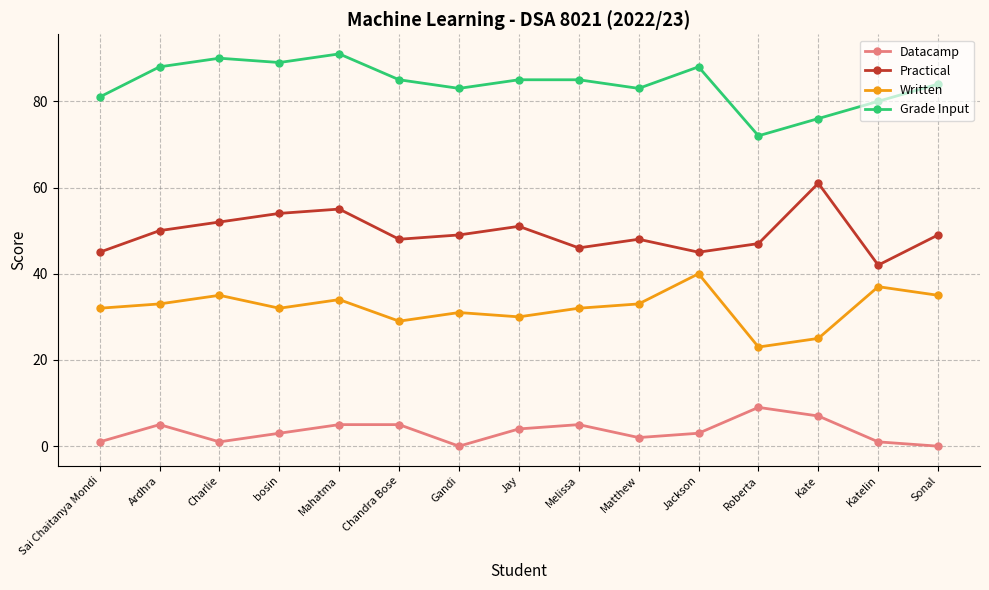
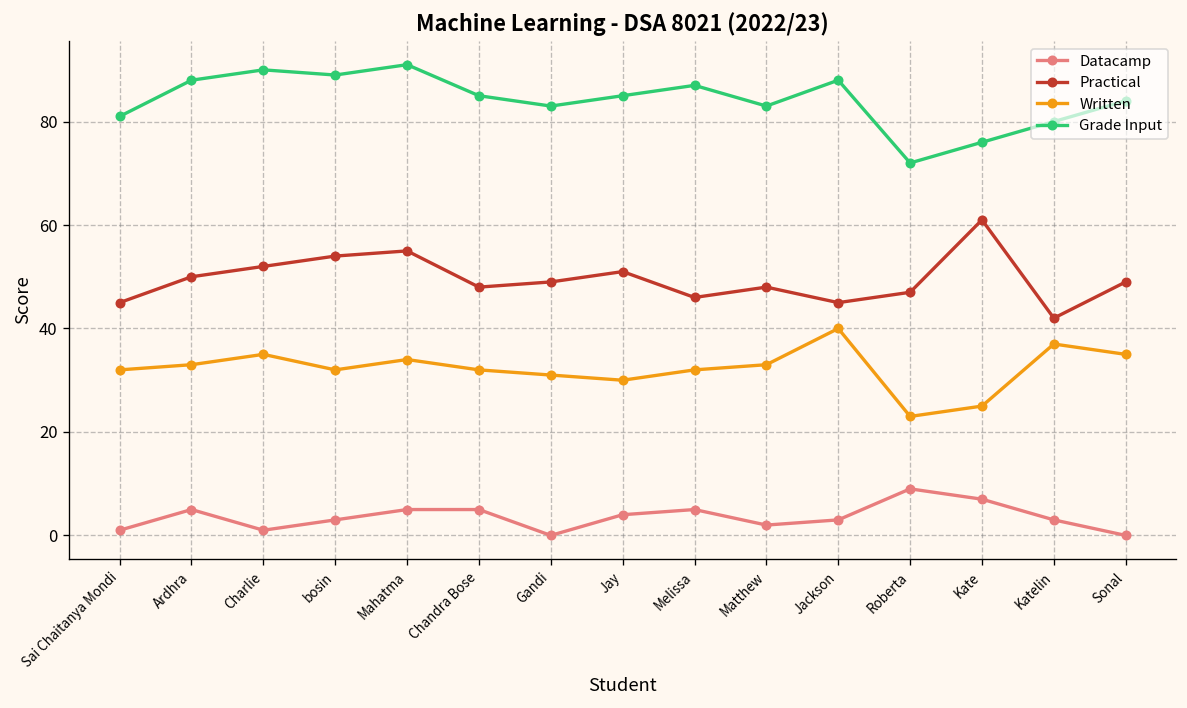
Written, Chandra Bose: 29 -> 32
Grade Input, Melissa: 85 -> 87
Datacamp, Katelin: 1 -> 3
